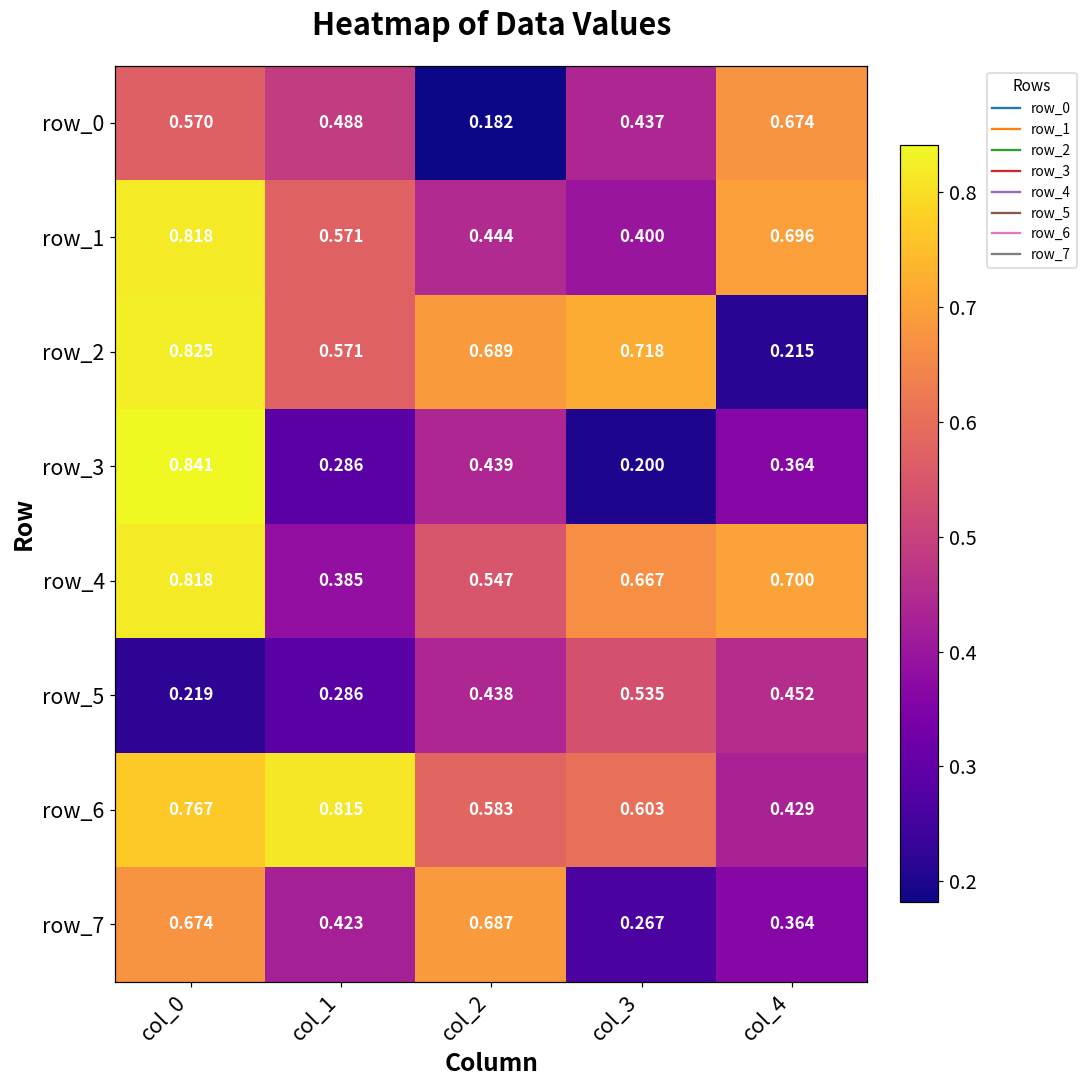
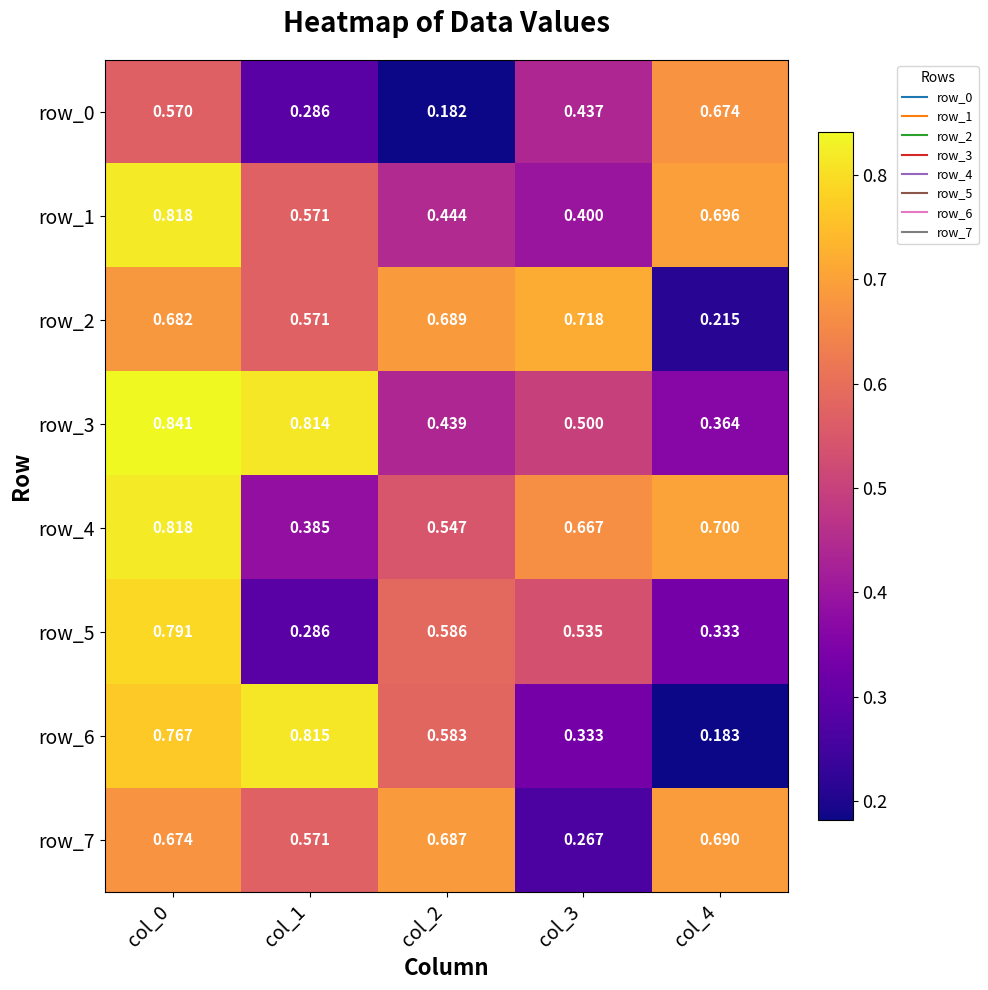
row_0, col_1: 0.488 -> 0.286
row_2, col_0: 0.825 -> 0.682
row_3, col_1: 0.286 -> 0.814
row_3, col_3: 0.200 -> 0.500
row_5, col_0: 0.219 -> 0.791
row_5, col_2: 0.438 -> 0.586
row_5, col_4: 0.452 -> 0.333
row_6, col_3: 0.603 -> 0.333
row_6, col_4: 0.429 -> 0.183
row_7, col_1: 0.423 -> 0.571
row_7, col_4: 0.364 -> 0.690
